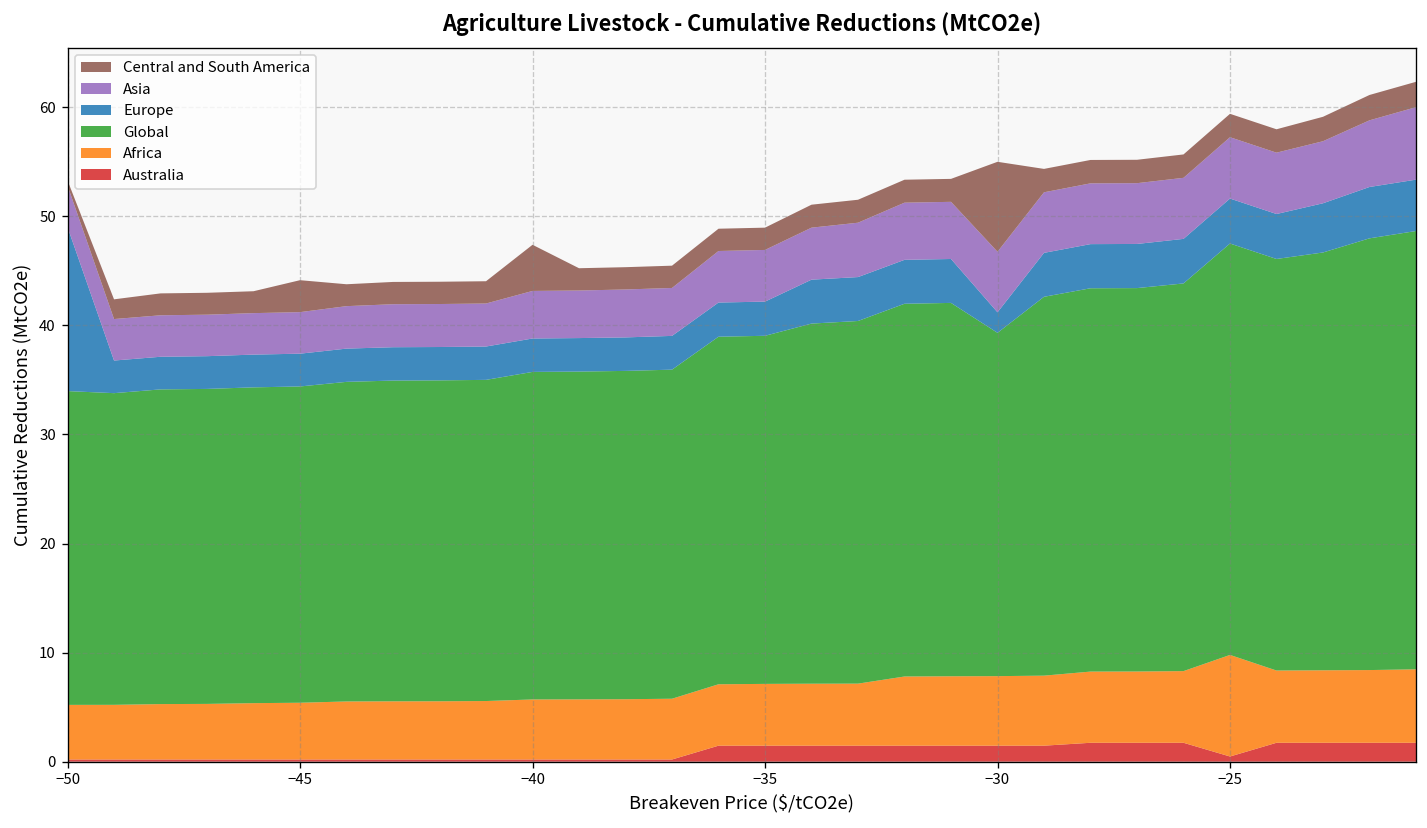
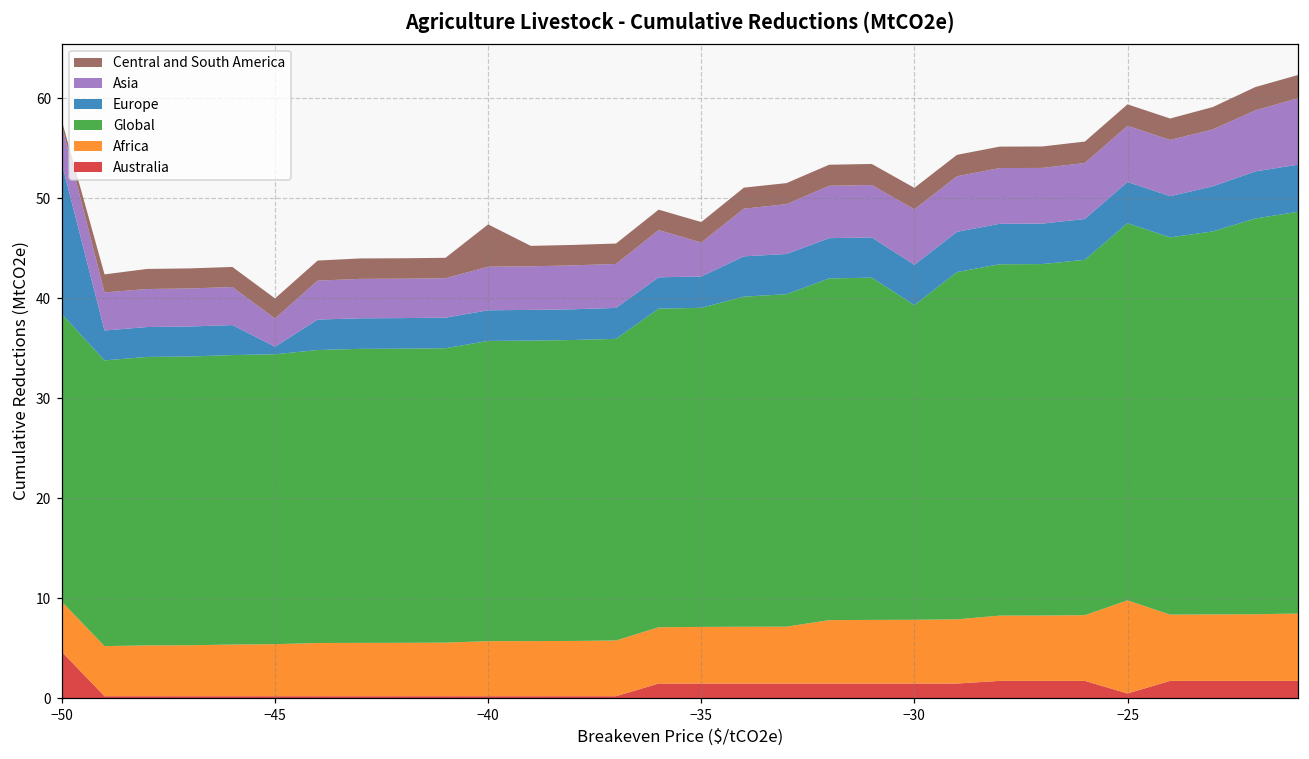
Australia, −50: 0 -> 5
Europe, −45: 3 -> 1
Asia, −45: 4 -> 3
Central and South America, −45: 3 -> 2
Asia, −35: 5 -> 3
Europe, −30: 2 -> 4
Central and South America, −30: 8 -> 2
